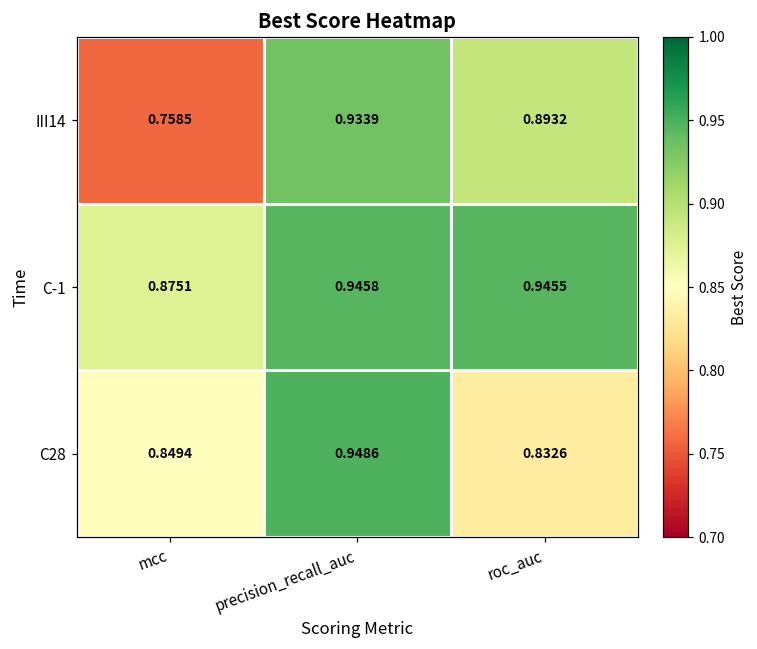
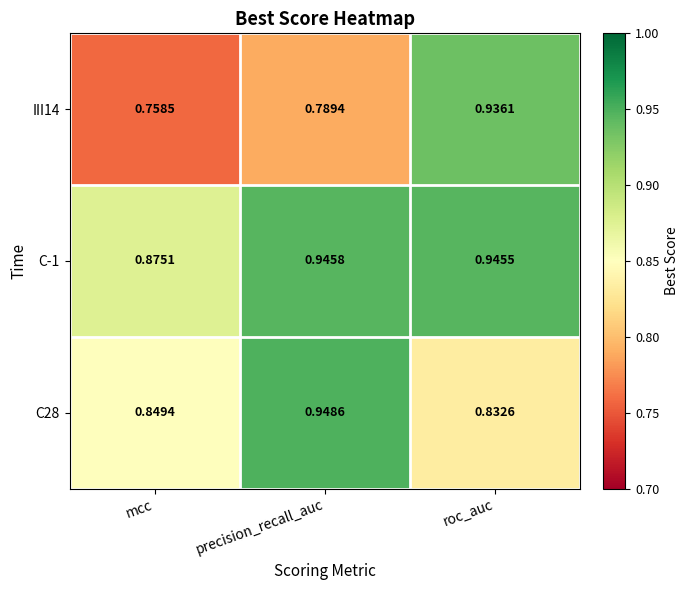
III14, precision_recall_auc: 0.9339 -> 0.7894
III14, roc_auc: 0.8932 -> 0.9361
